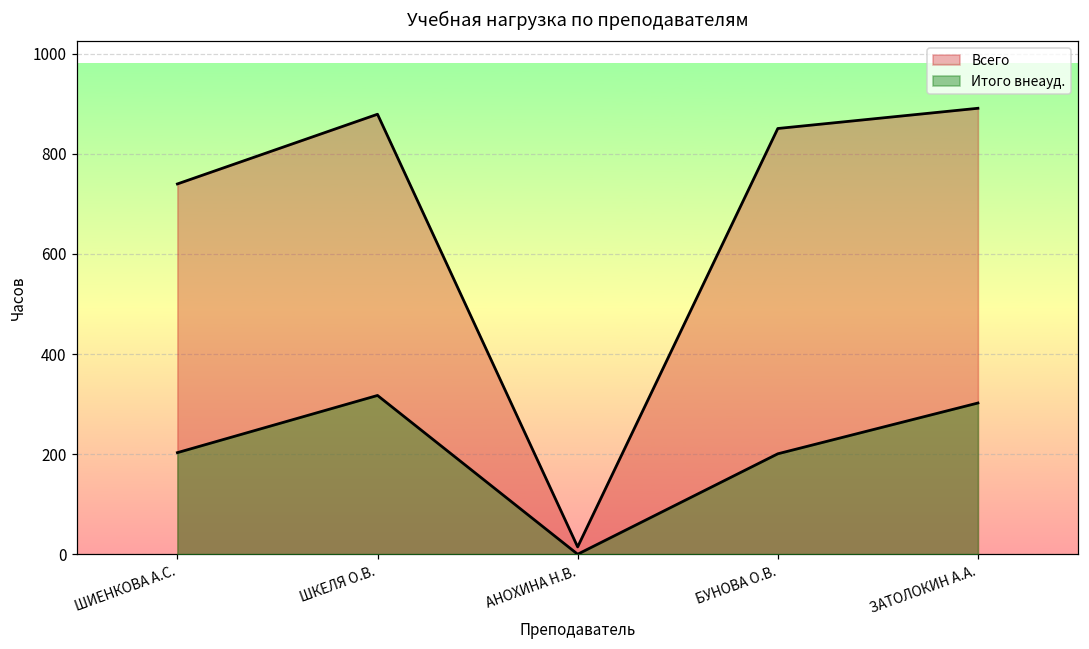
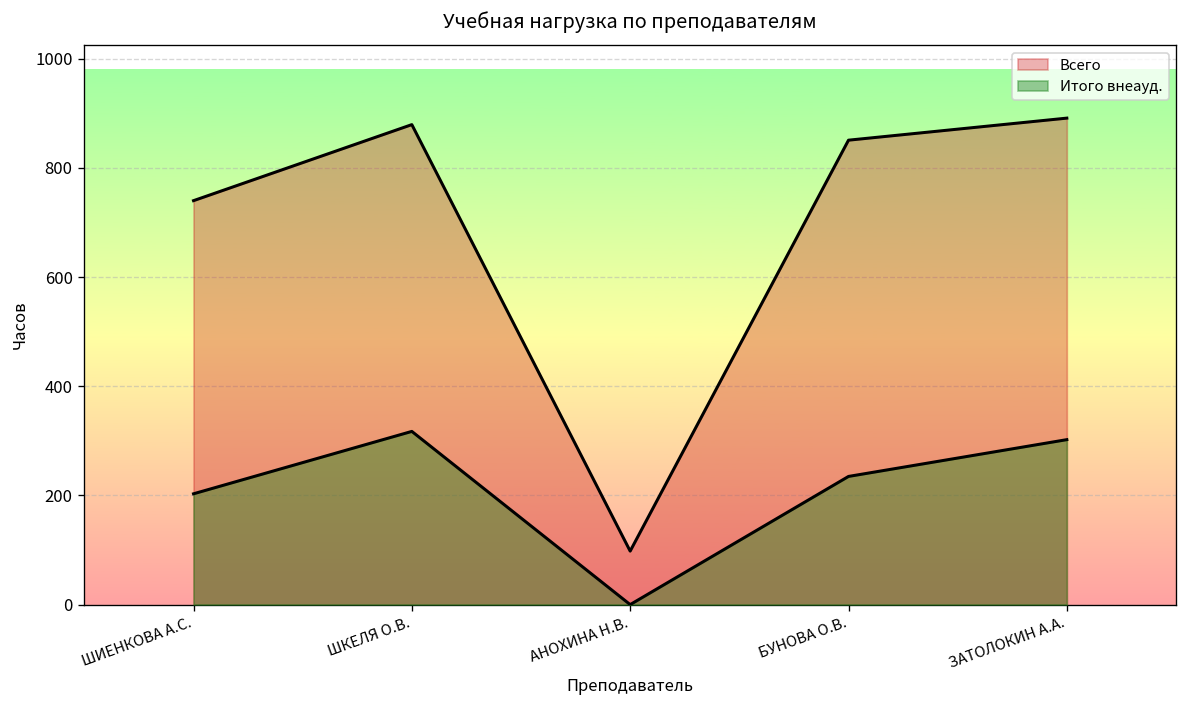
Всего, АНОХИНА Н.В.: 10 -> 100
Итого внеауд., БУНОВА О.В.: 200 -> 230
